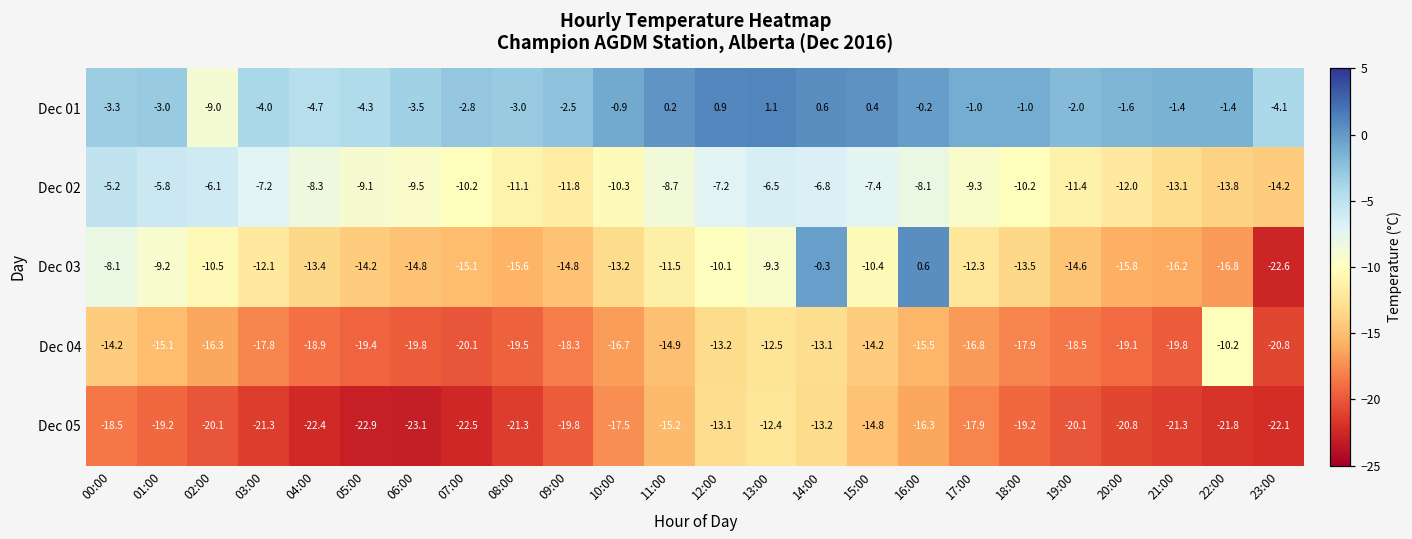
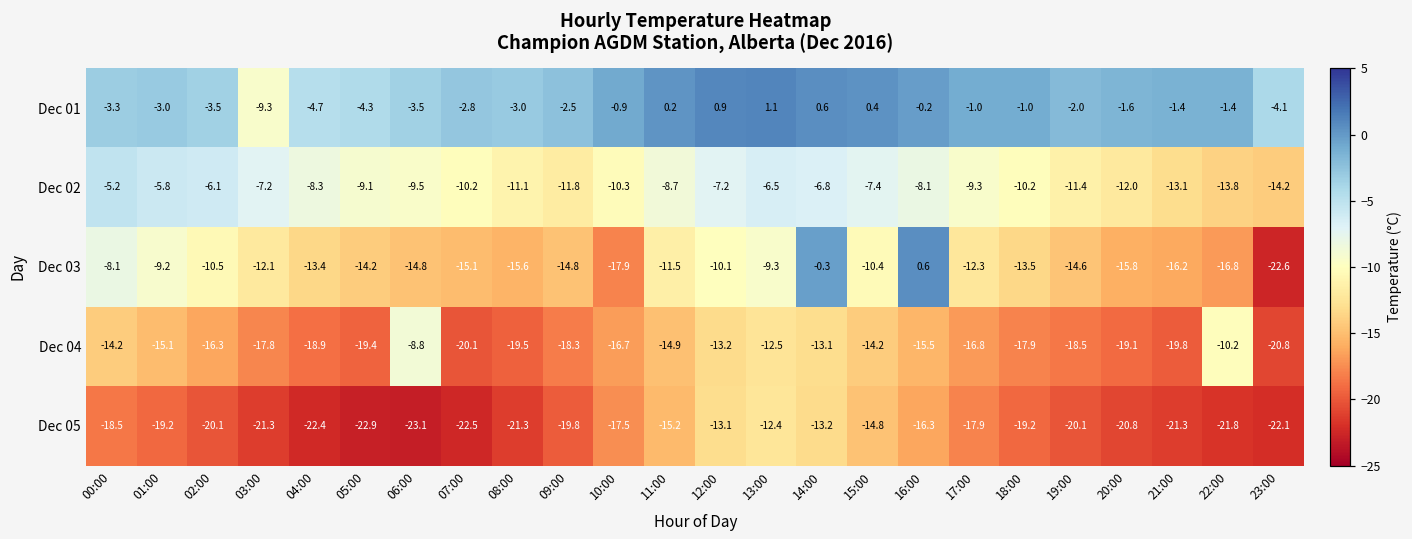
Dec 01, 02:00: -9.0 -> -3.5
Dec 01, 03:00: -4.0 -> -9.3
Dec 03, 10:00: -13.2 -> -17.9
Dec 04, 06:00: -19.8 -> -8.8
